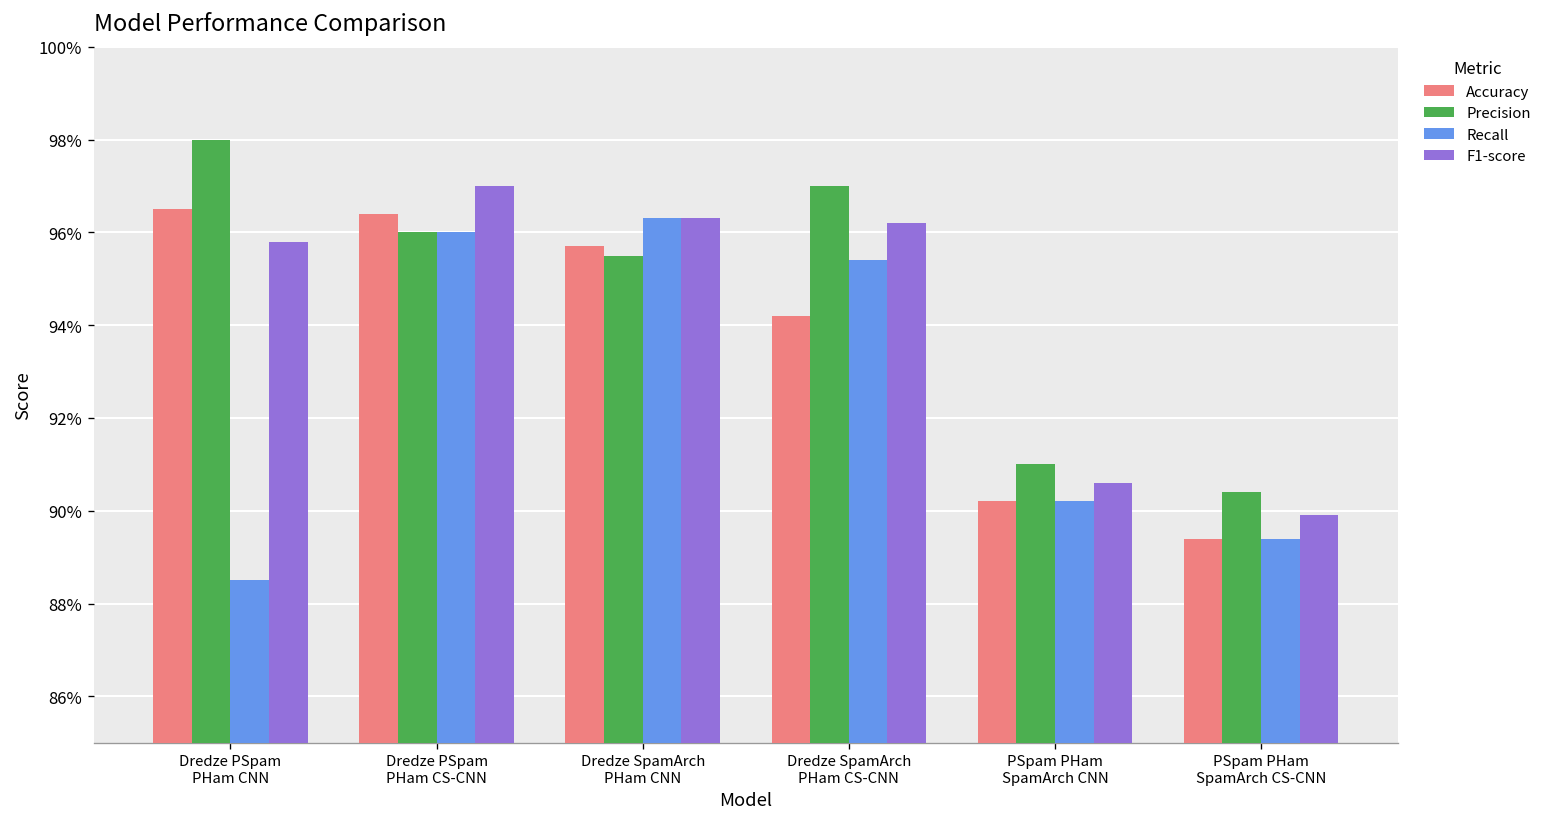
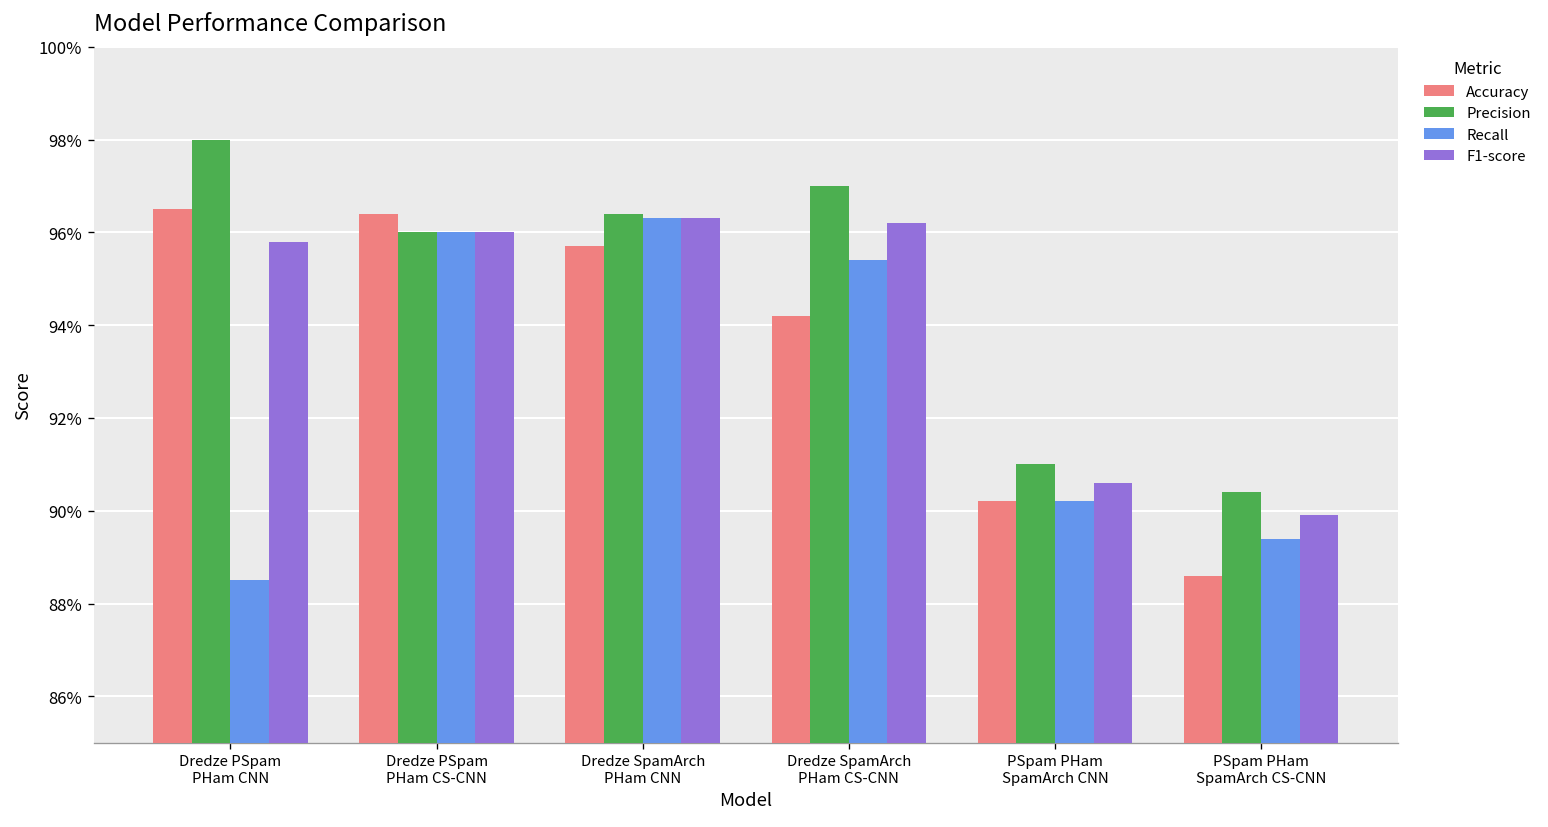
F1-score, Dredze PSpam PHam CS-CNN: 97.0% -> 96.0%
Precision, Dredze SpamArch PHam CNN: 95.5% -> 96.4%
Accuracy, PSpam PHam SpamArch CS-CNN: 89.4% -> 88.6%
